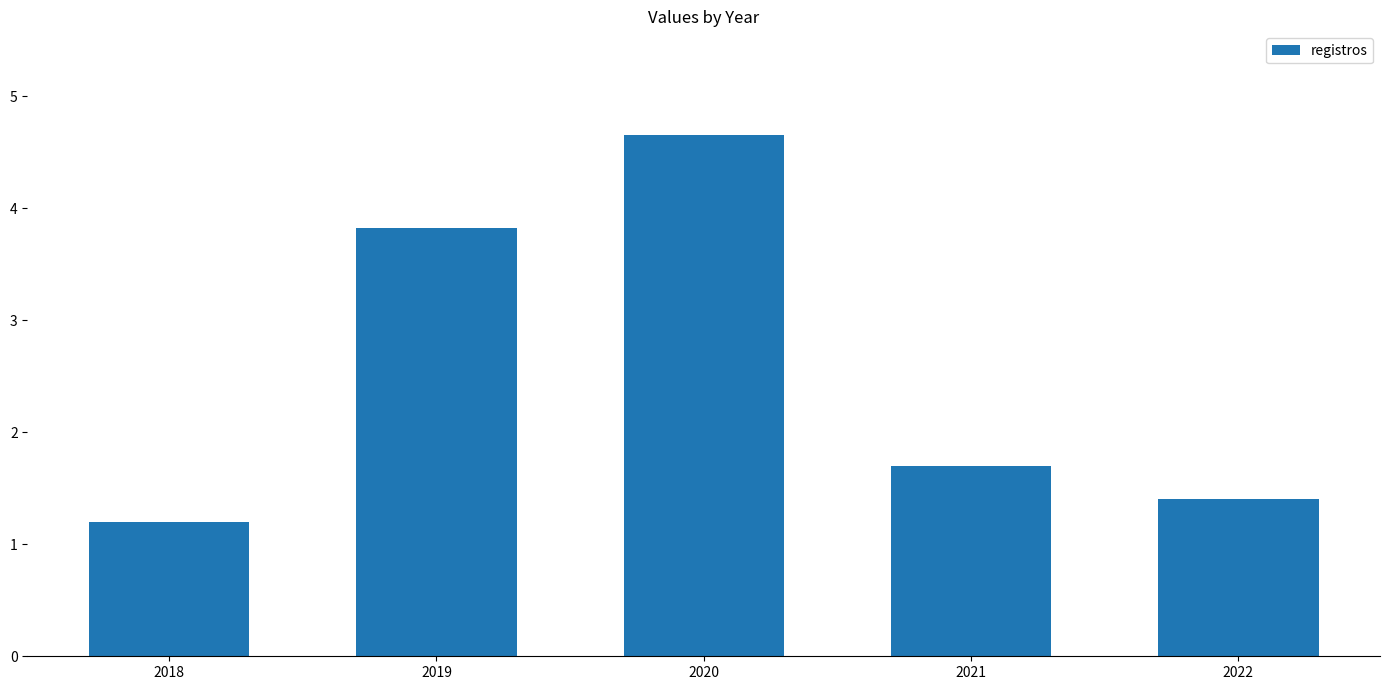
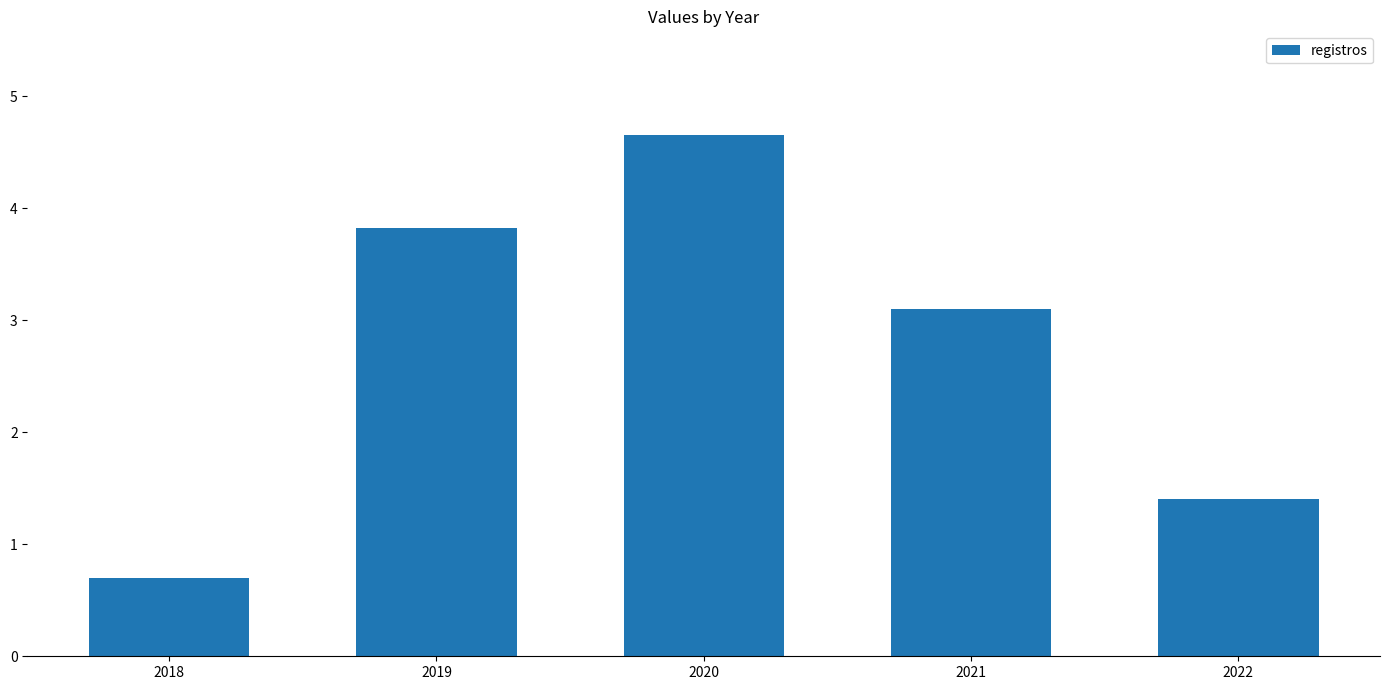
2018: 1.2 -> 0.7
2021: 1.7 -> 3.1
